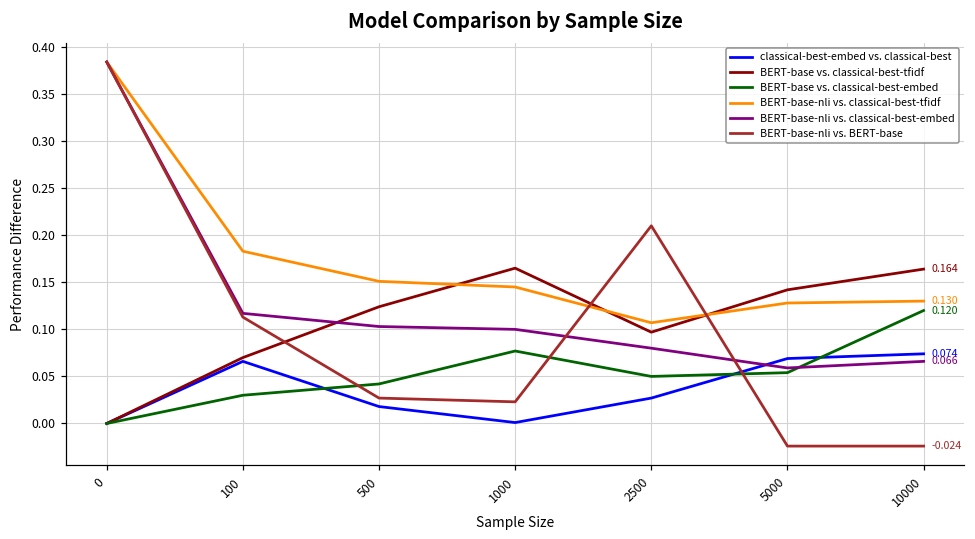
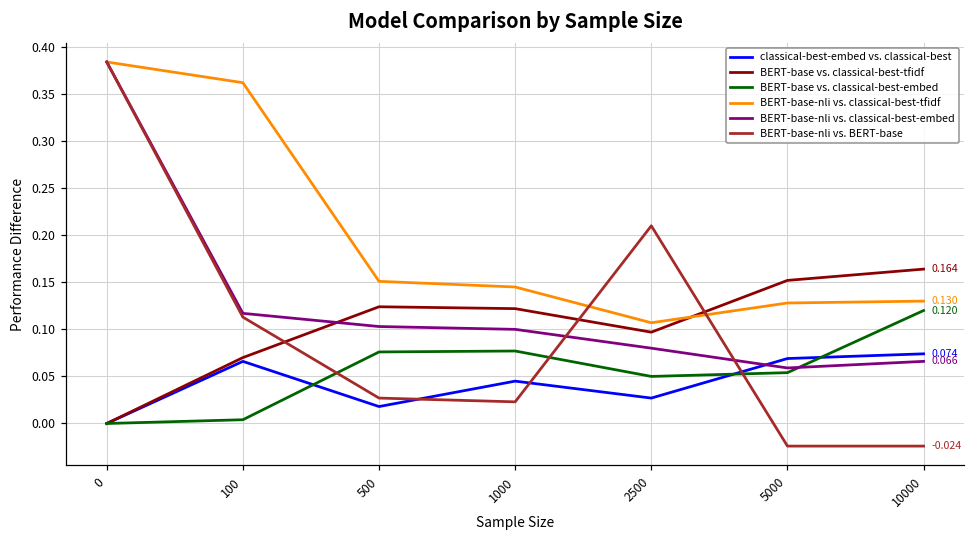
BERT-base vs. classical-best-embed, 100: 0.03 -> 0.00
BERT-base-nli vs. classical-best-tfidf, 100: 0.18 -> 0.36
BERT-base vs. classical-best-embed, 500: 0.04 -> 0.08
classical-best-embed vs. classical-best, 1000: 0.00 -> 0.05
BERT-base vs. classical-best-tfidf, 1000: 0.17 -> 0.12
BERT-base vs. classical-best-tfidf, 5000: 0.14 -> 0.15
